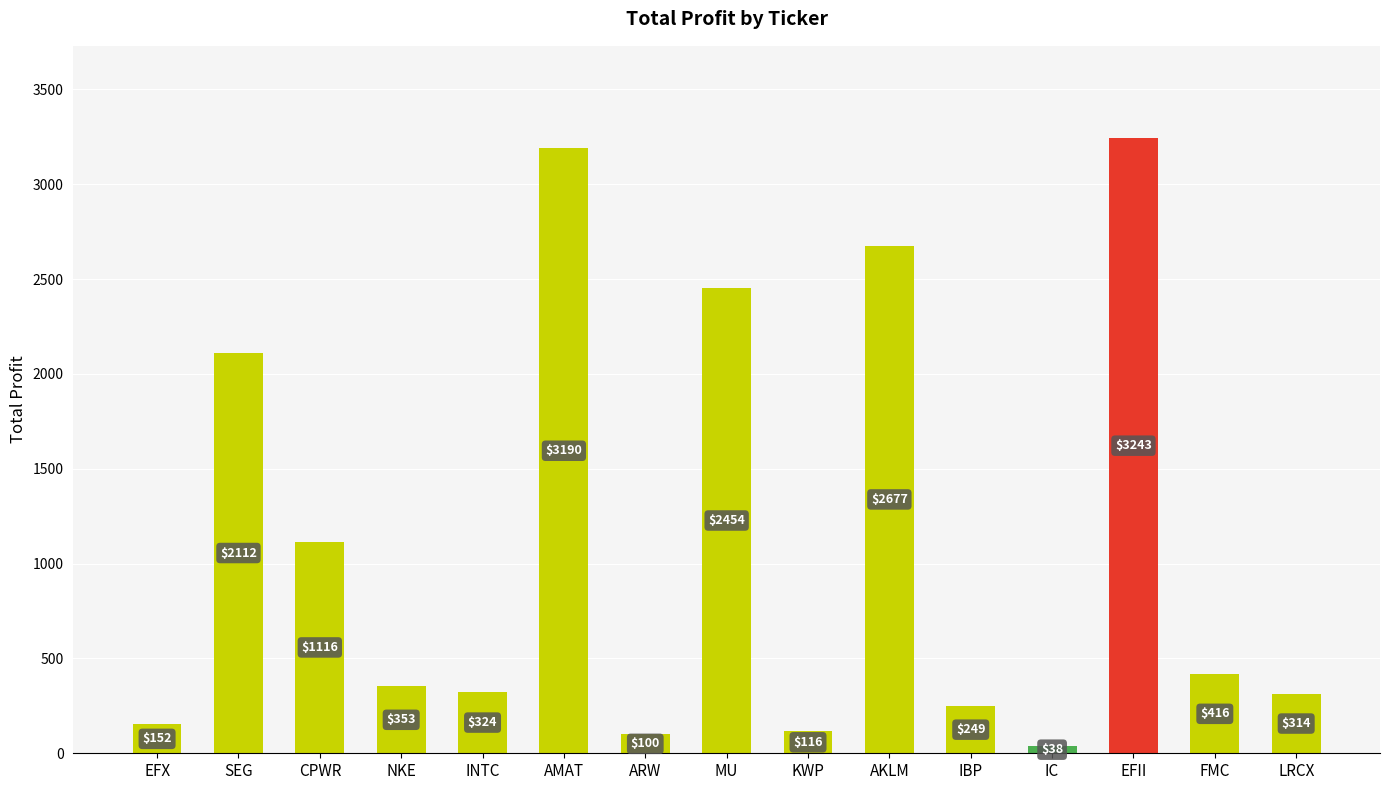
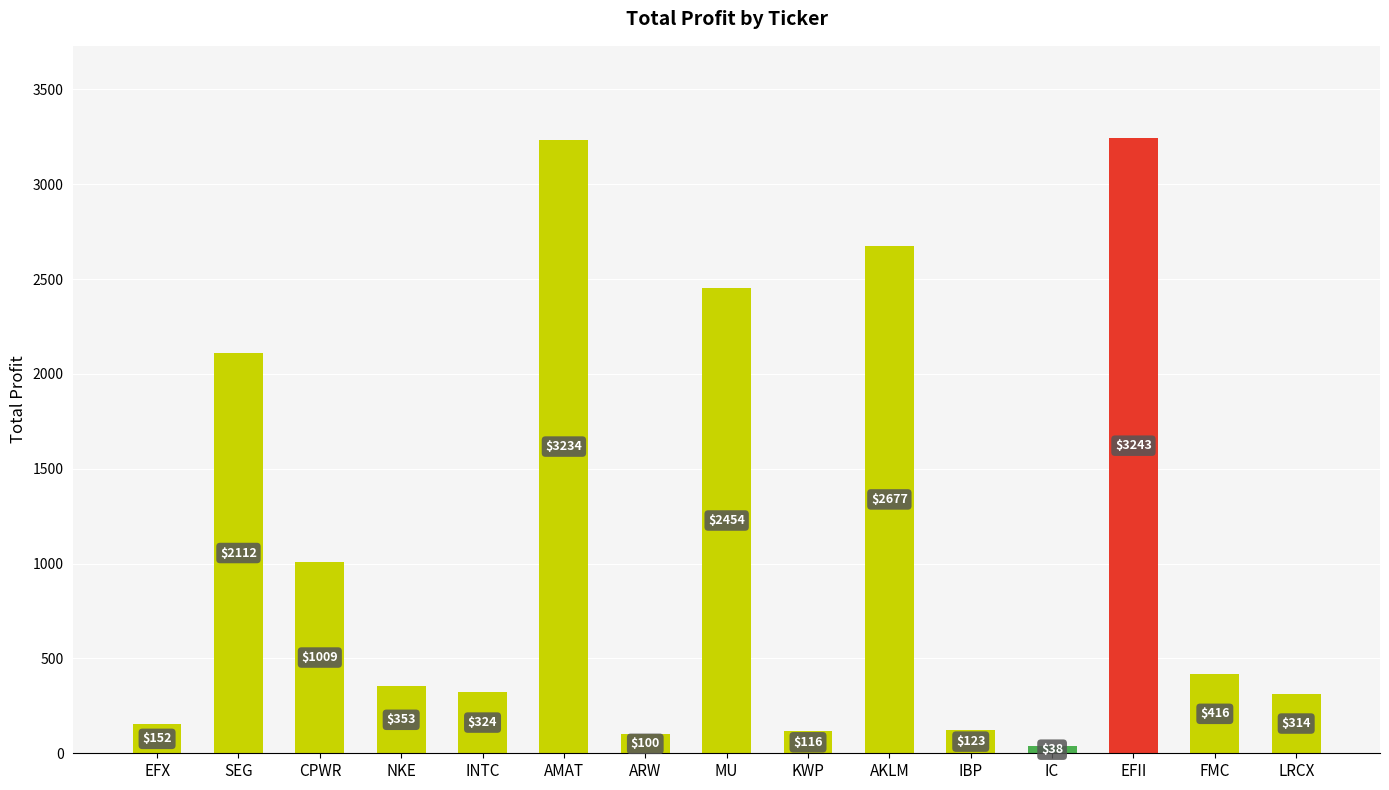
CPWR: $1116 -> $1009
AMAT: $3190 -> $3234
IBP: $249 -> $123
